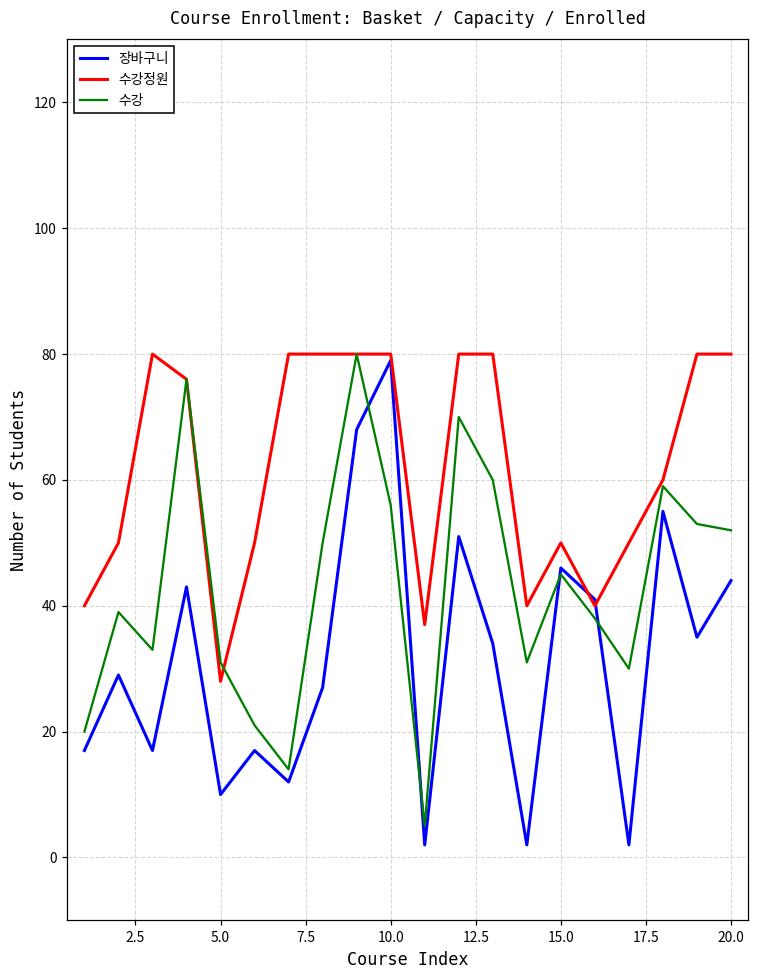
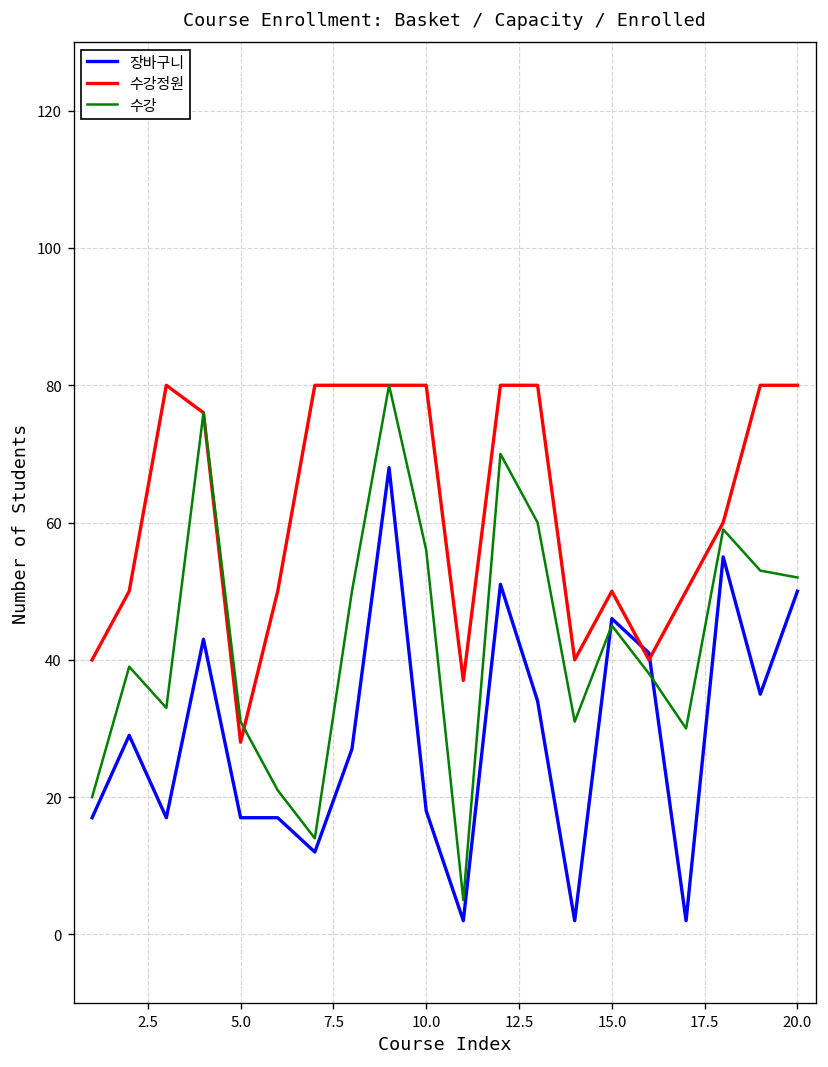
장바구니, 5.0: 10 -> 17
장바구니, 10.0: 79 -> 18
장바구니, 20.0: 44 -> 50
